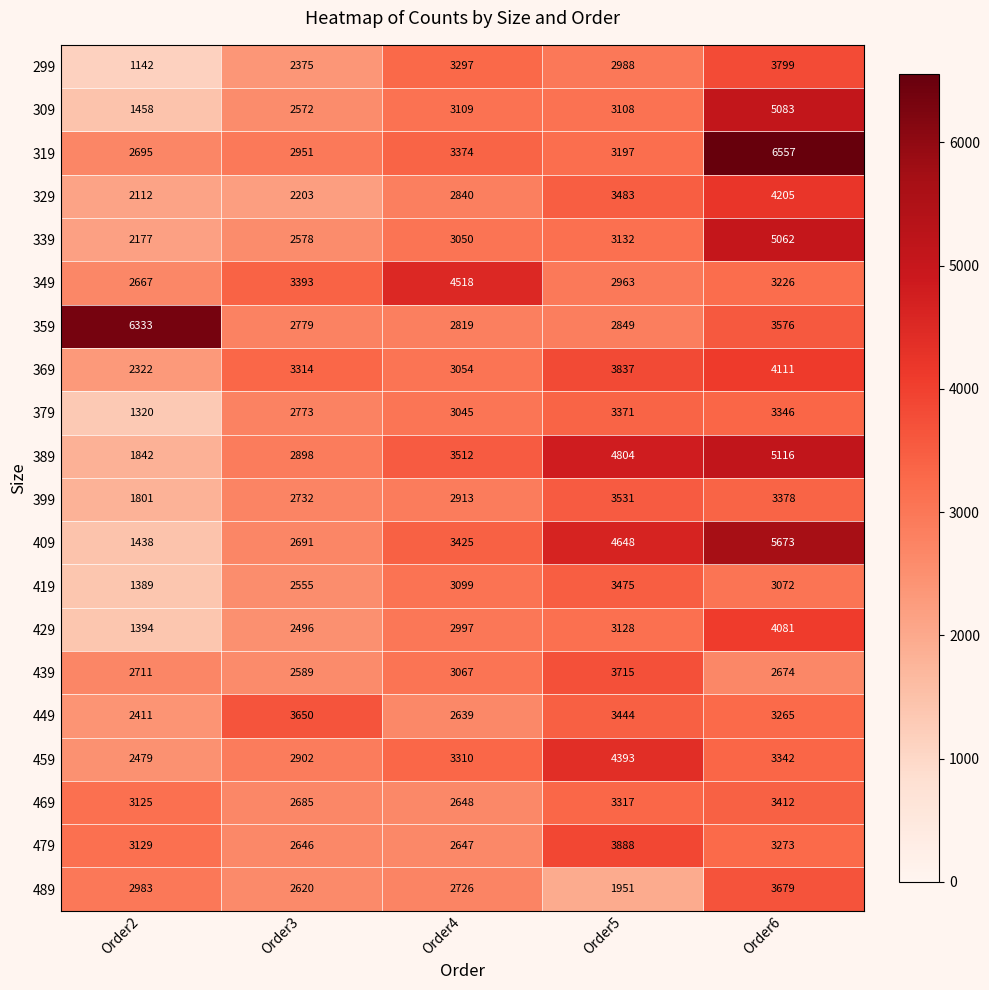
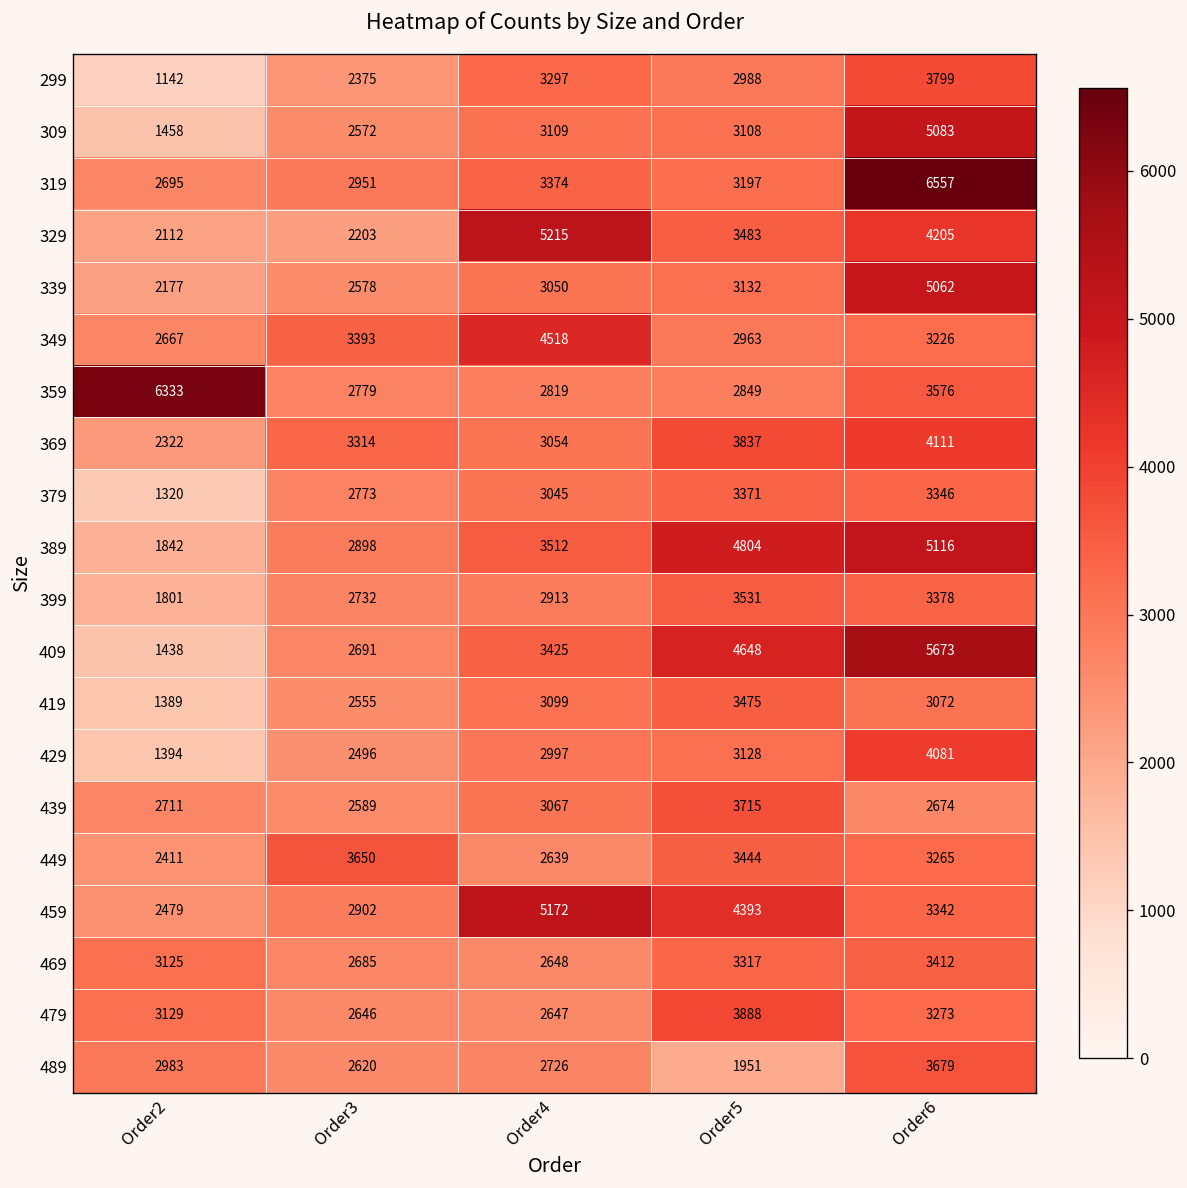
329, Order4: 2840 -> 5215
459, Order4: 3310 -> 5172
